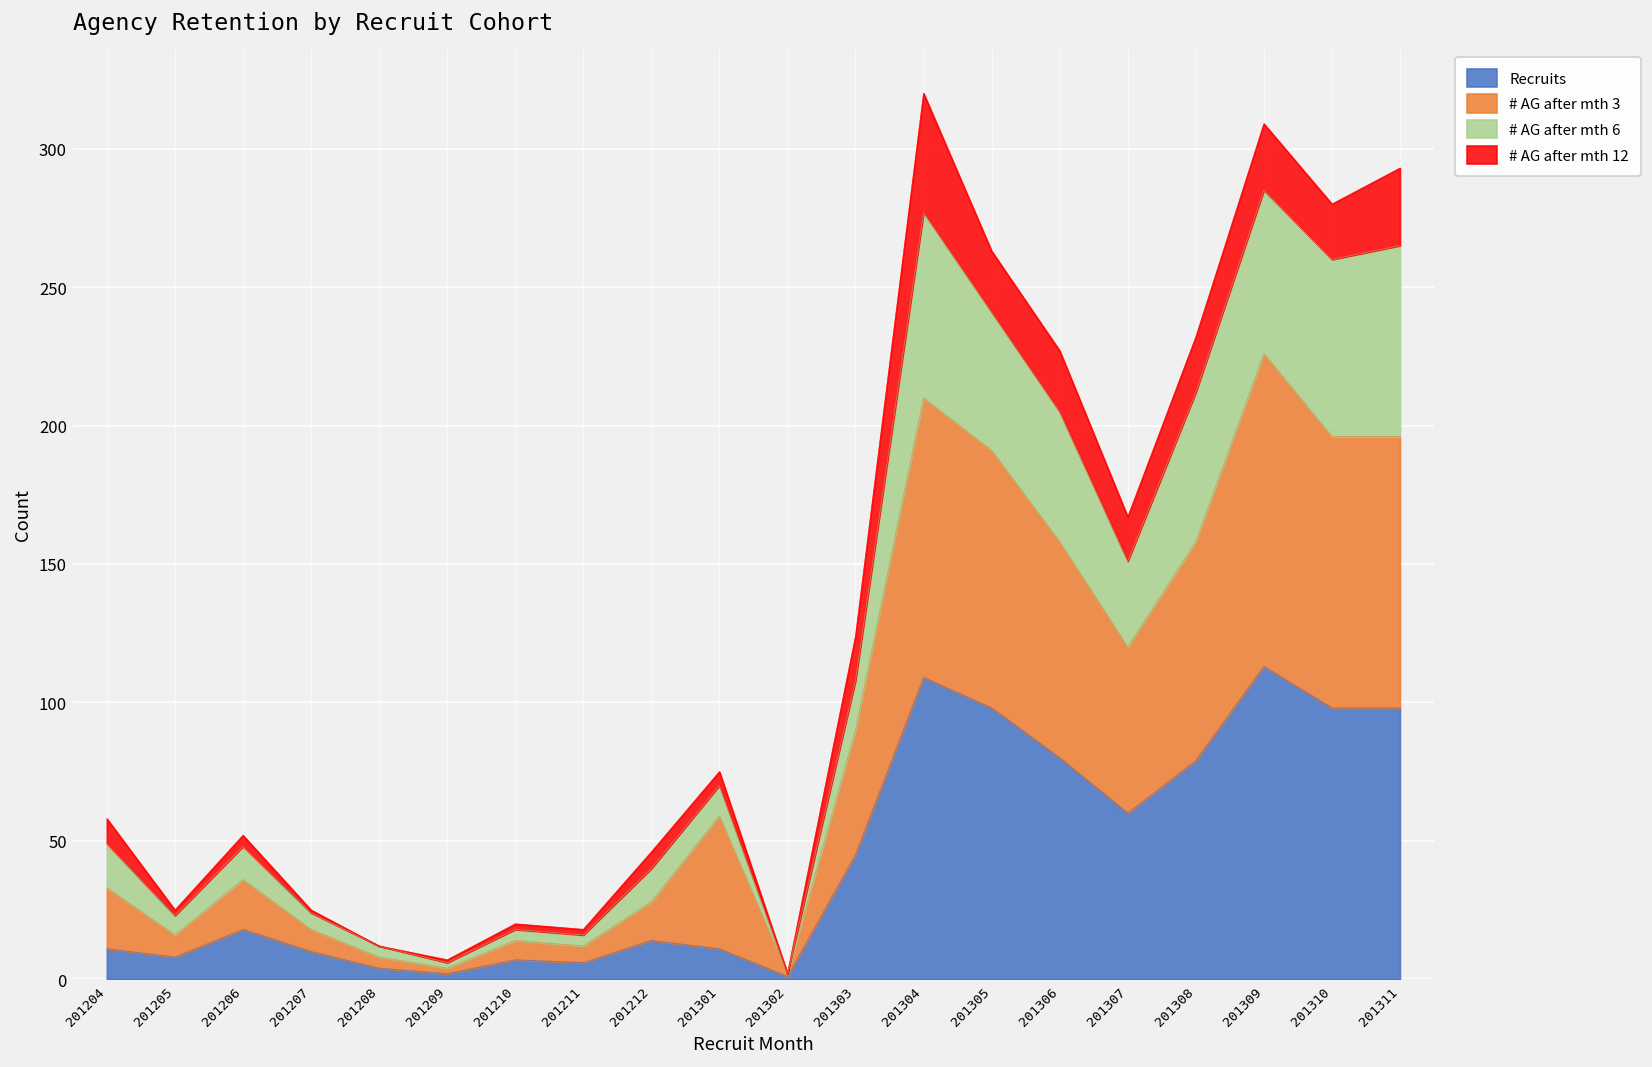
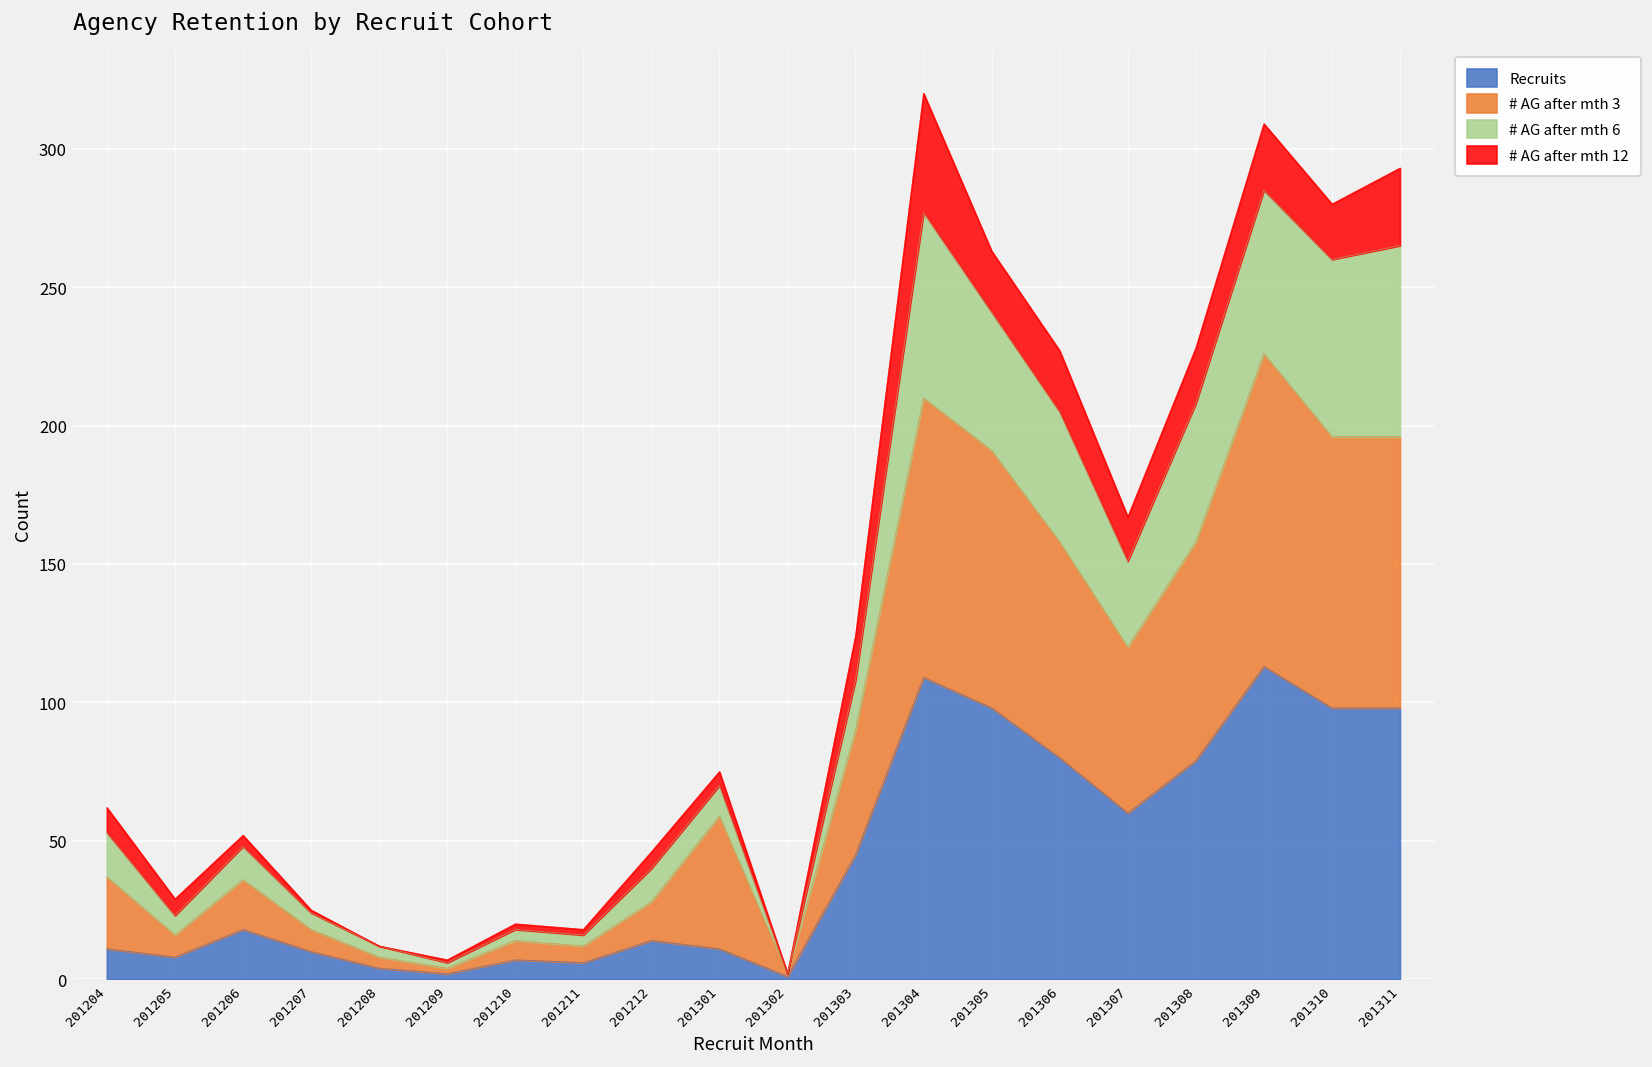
# AG after mth 3, 201204: 22 -> 26
# AG after mth 12, 201205: 2 -> 6
# AG after mth 6, 201308: 54 -> 50
